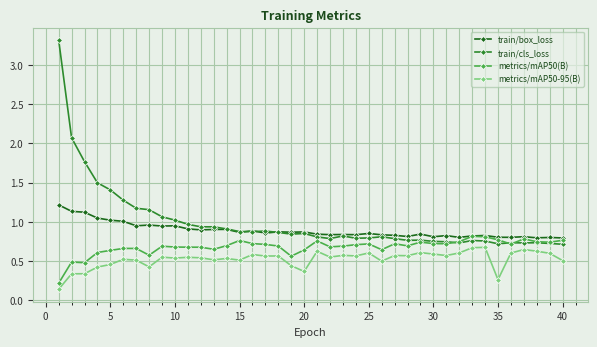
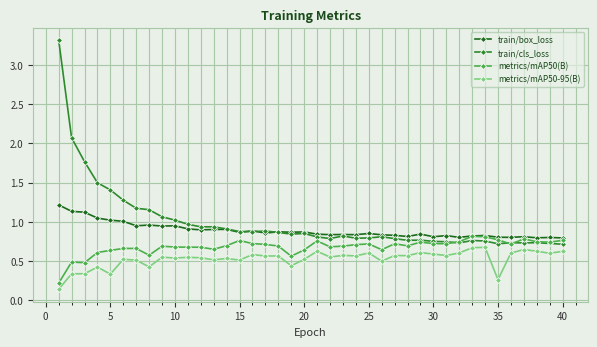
metrics/mAP50-95(B), 5: 0.5 -> 0.3
metrics/mAP50-95(B), 20: 0.4 -> 0.5
metrics/mAP50-95(B), 40: 0.5 -> 0.6
